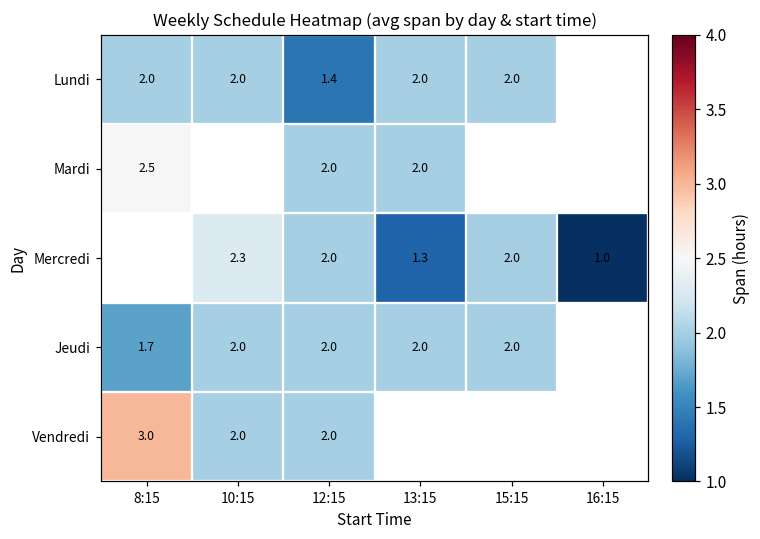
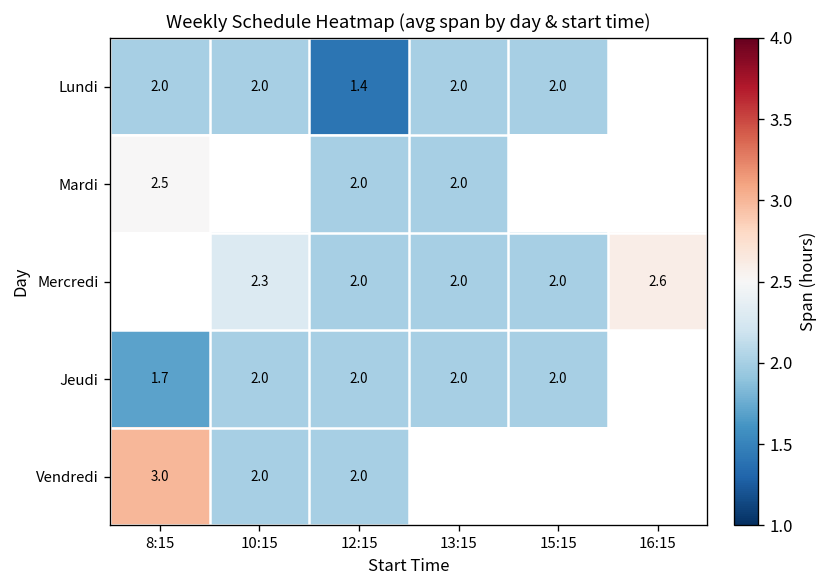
Mercredi, 13:15: 1.3 -> 2.0
Mercredi, 16:15: 1.0 -> 2.6
